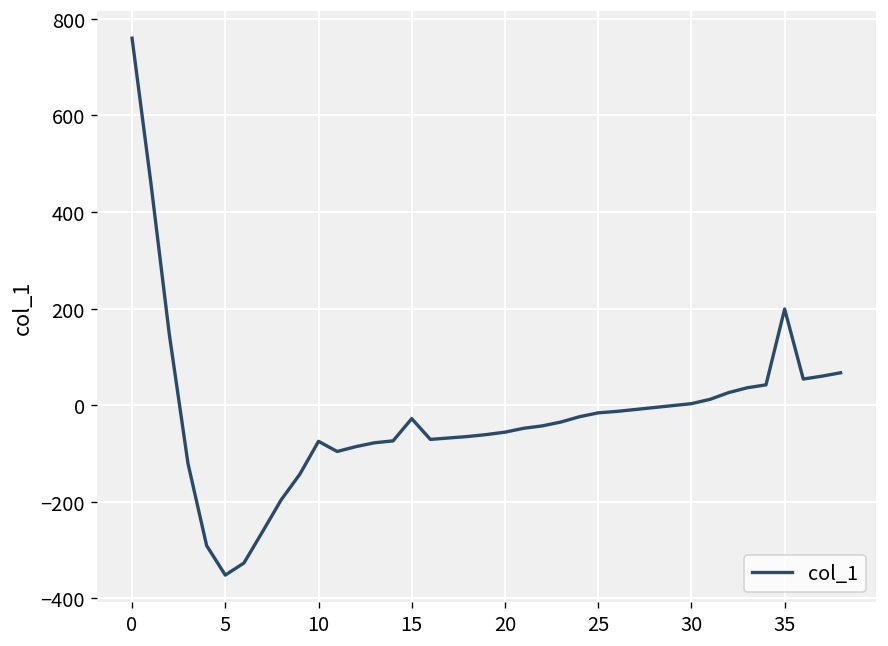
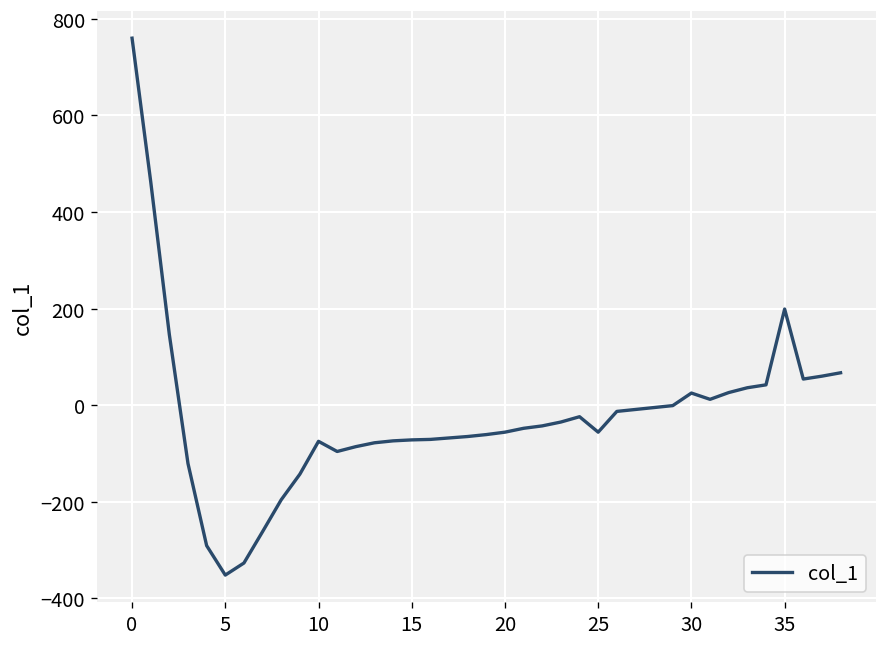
15: -30 -> -70
25: -20 -> -60
30: 0 -> 30
